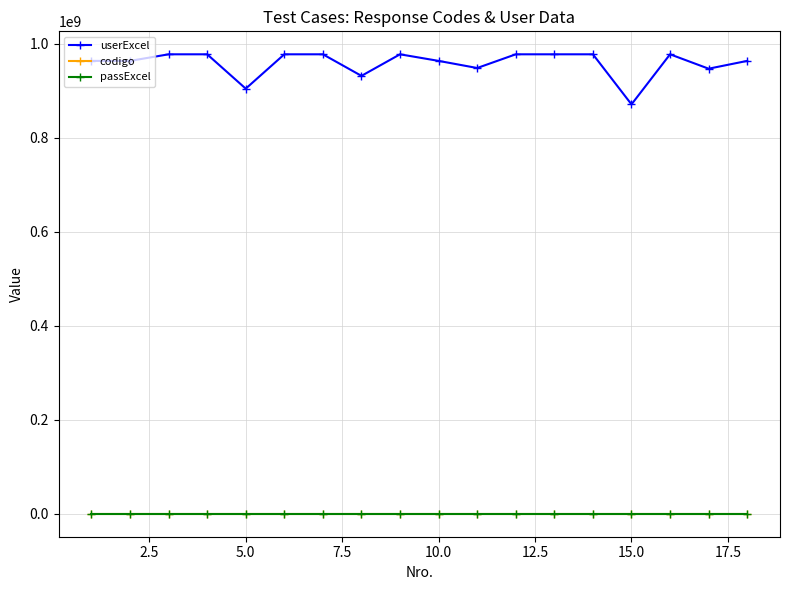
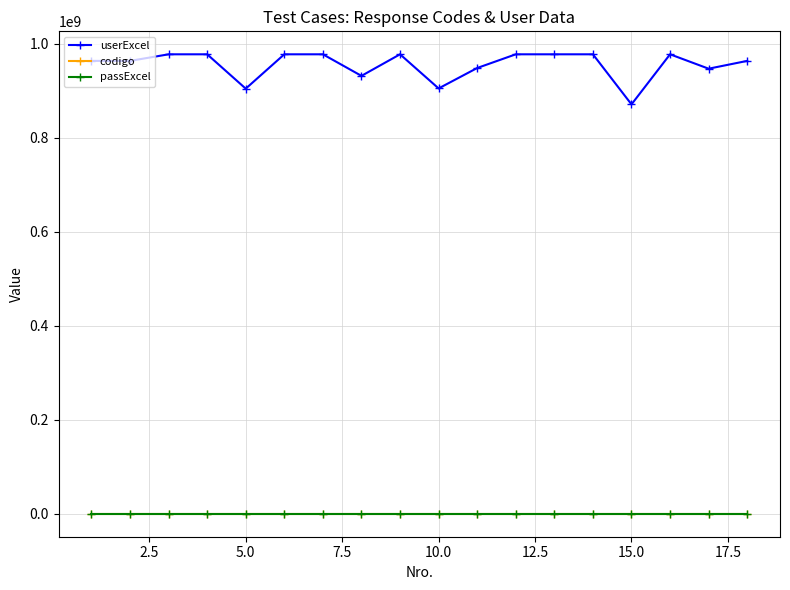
userExcel, 10.0: 960000000 -> 900000000
